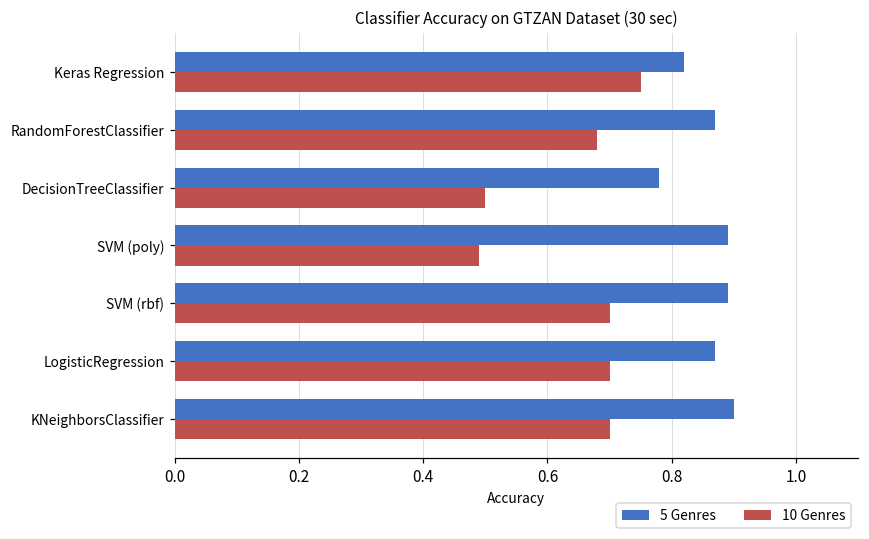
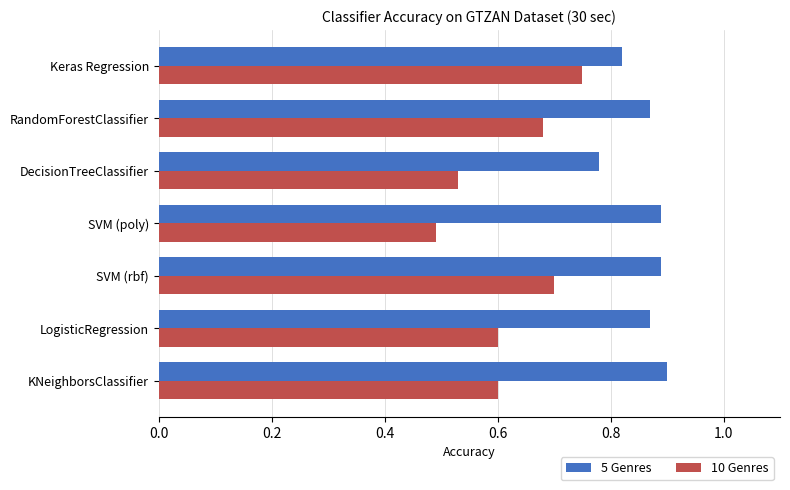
10 Genres, DecisionTreeClassifier: 0.50 -> 0.53
10 Genres, LogisticRegression: 0.7 -> 0.6
10 Genres, KNeighborsClassifier: 0.7 -> 0.6
